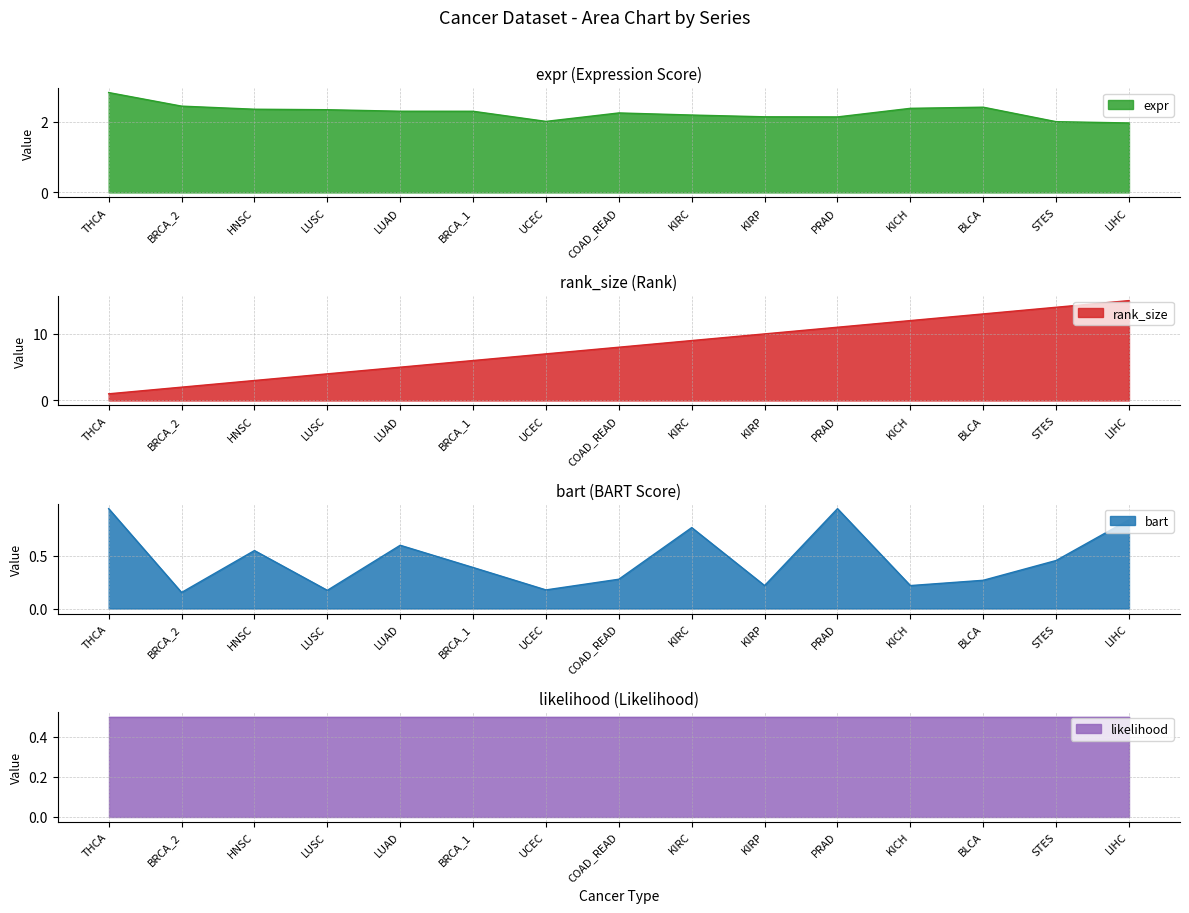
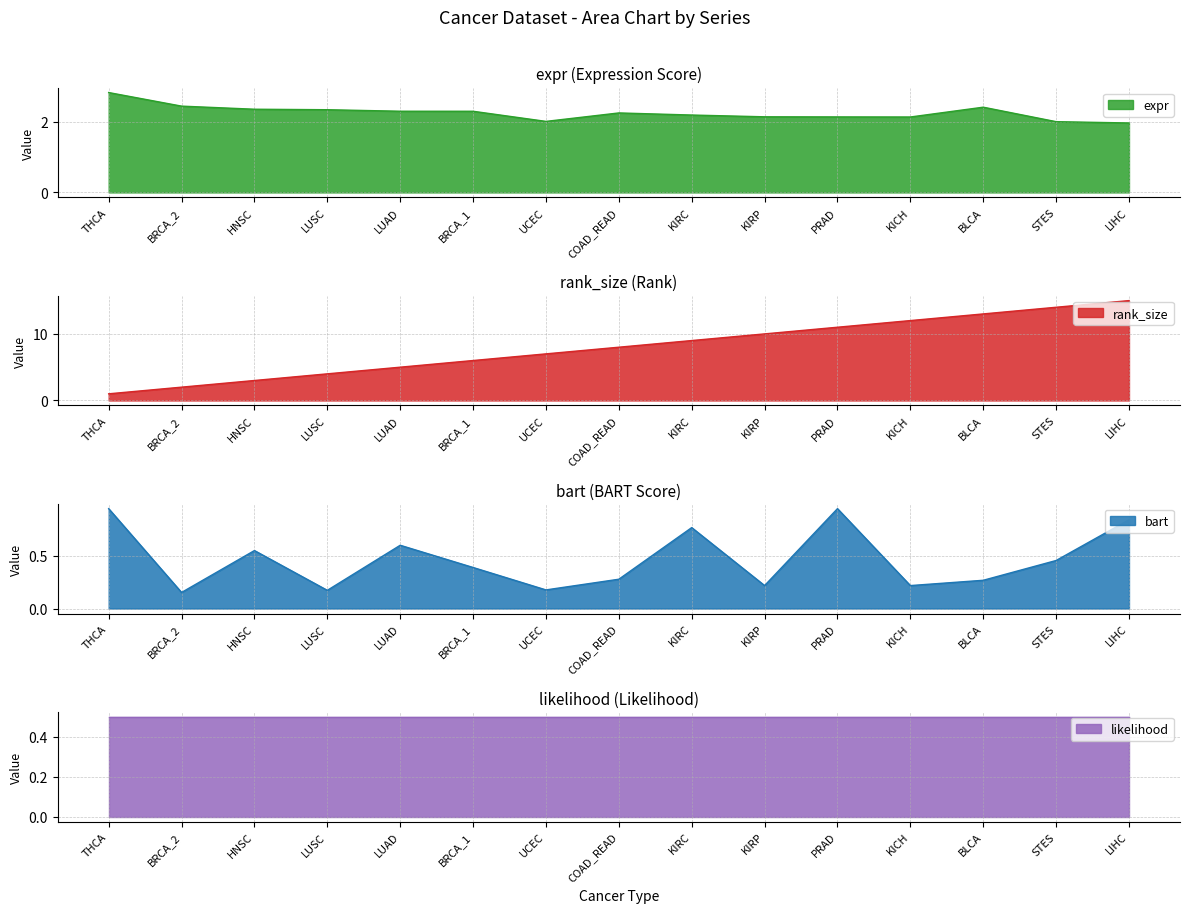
expr (Expression Score), KICH: 2.4 -> 2.1
